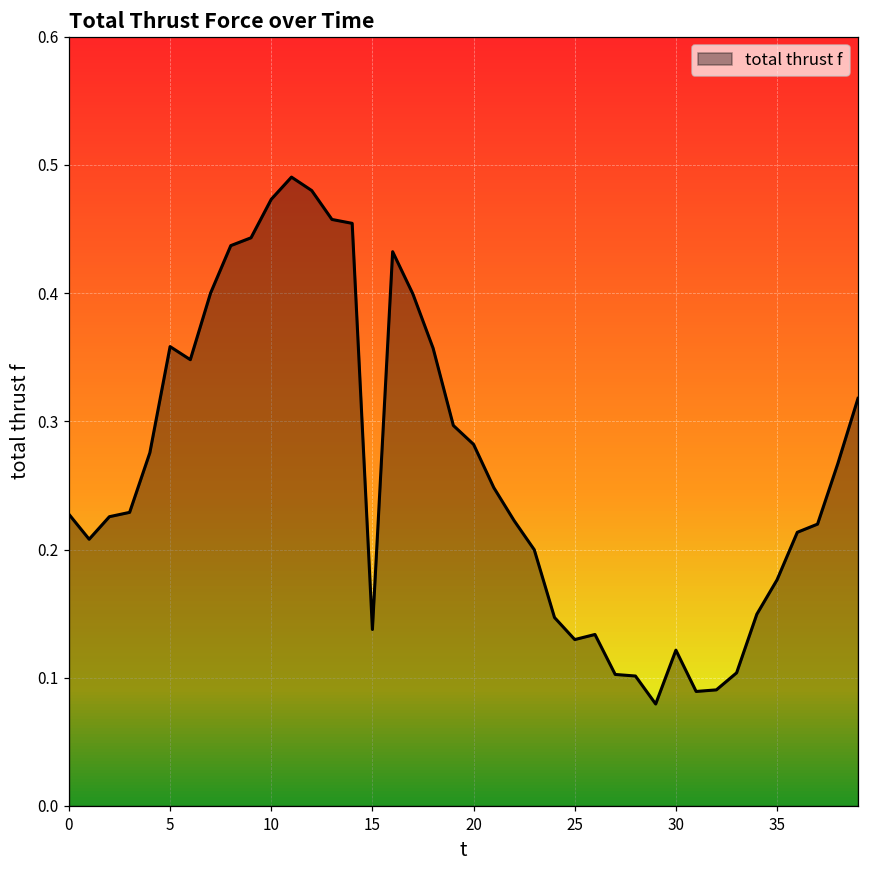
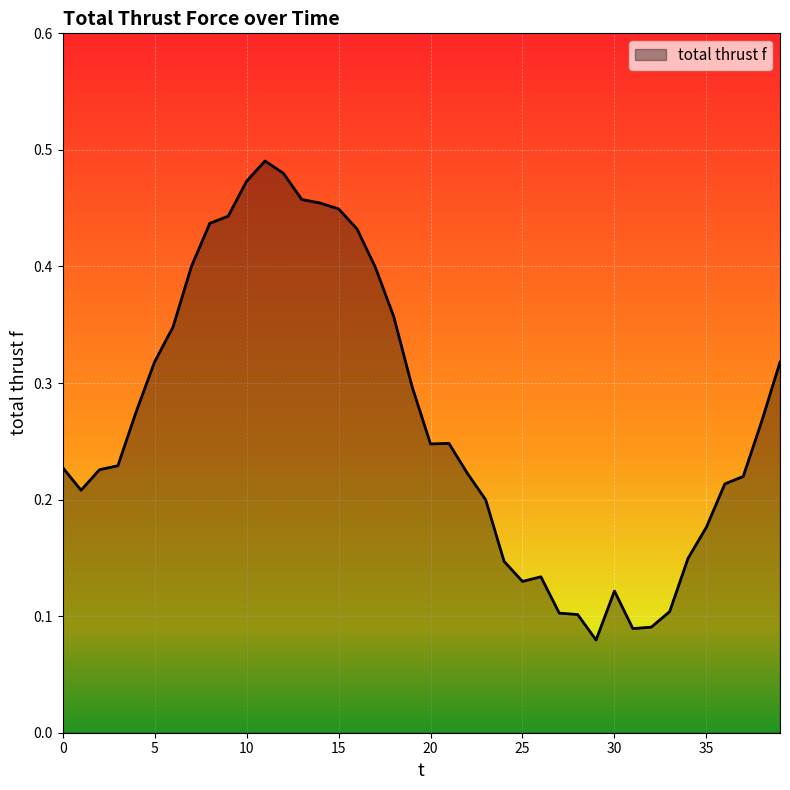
5: 0.358 -> 0.318
15: 0.138 -> 0.449
20: 0.282 -> 0.248
